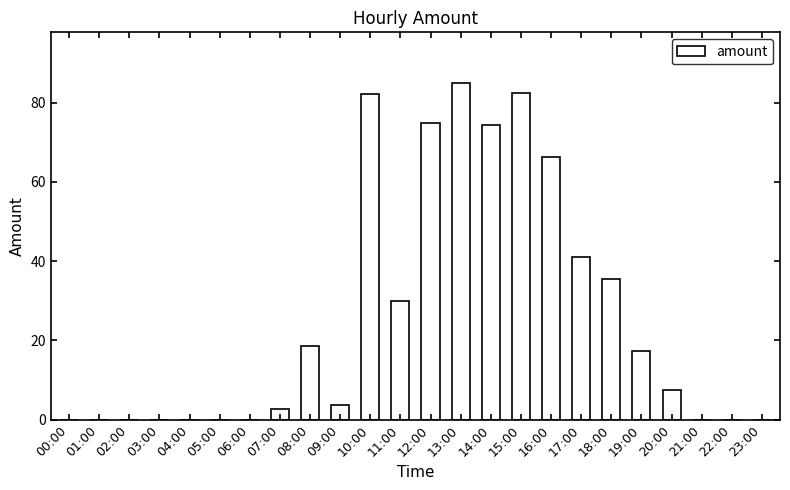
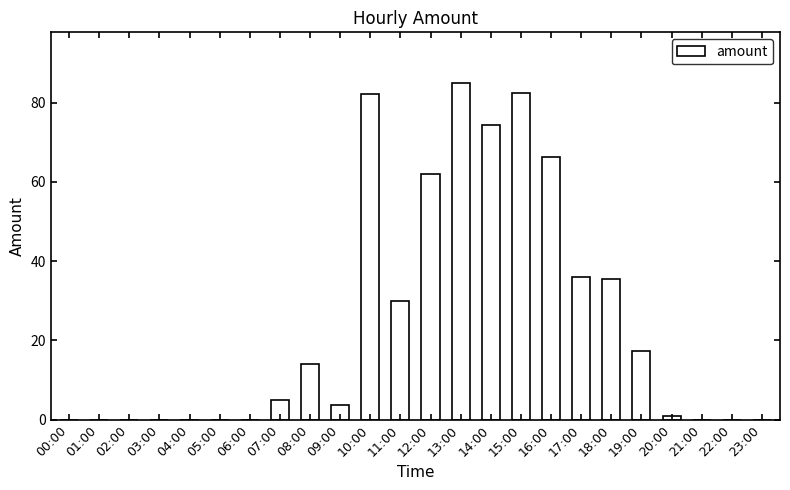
07:00: 3 -> 5
08:00: 19 -> 14
12:00: 75 -> 62
17:00: 41 -> 36
20:00: 8 -> 1
